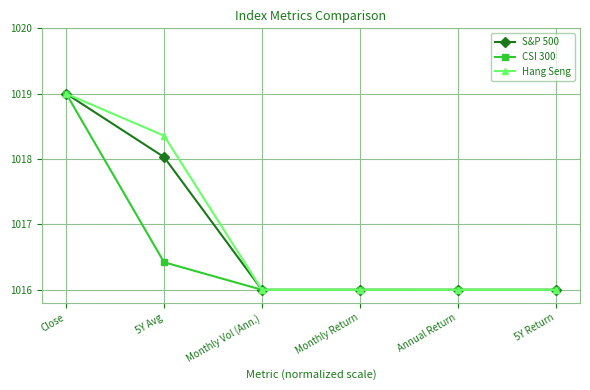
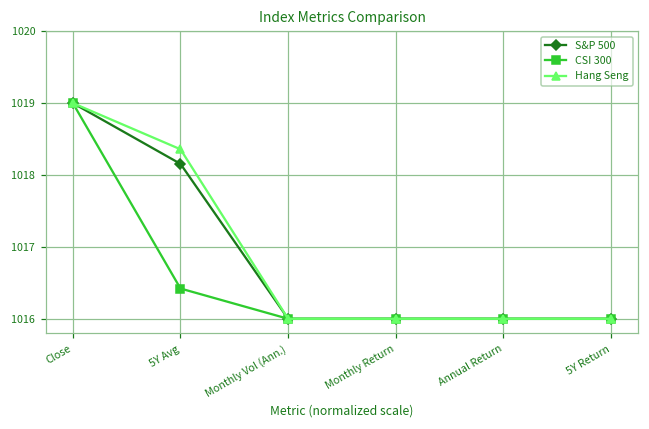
S&P 500, 5Y Avg: 1018.0 -> 1018.2
